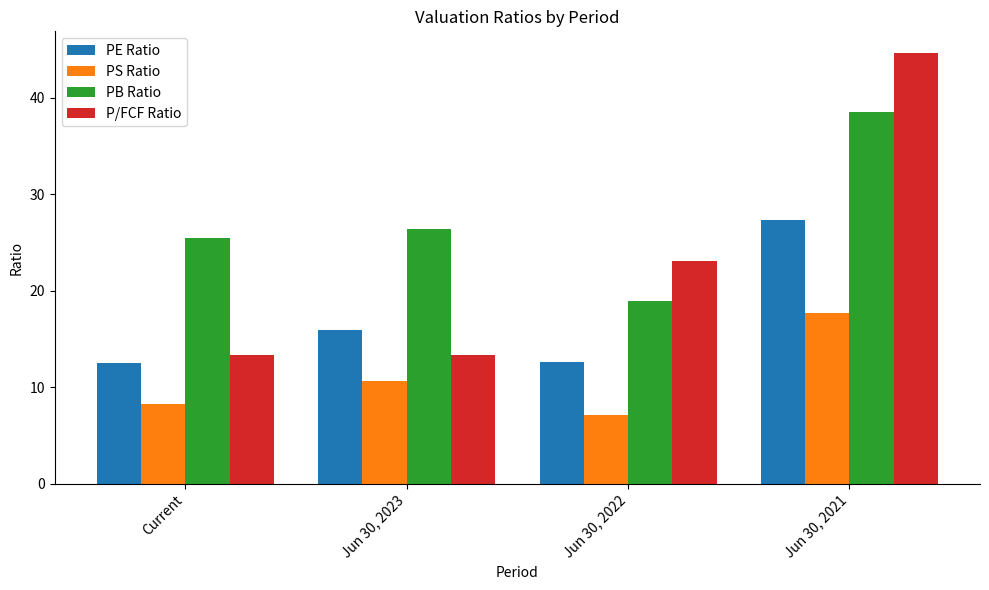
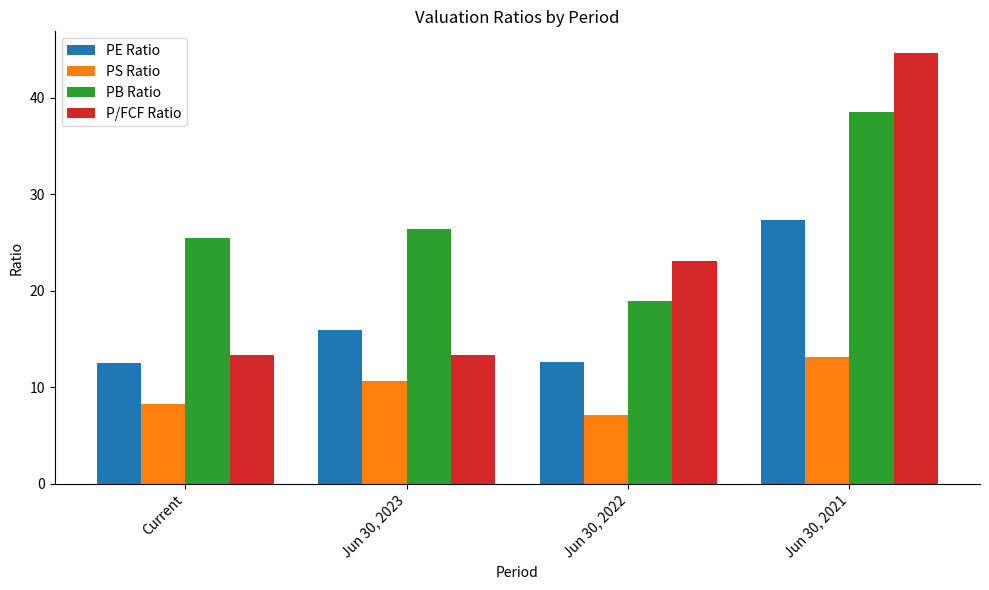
PS Ratio, Jun 30, 2021: 18 -> 13
